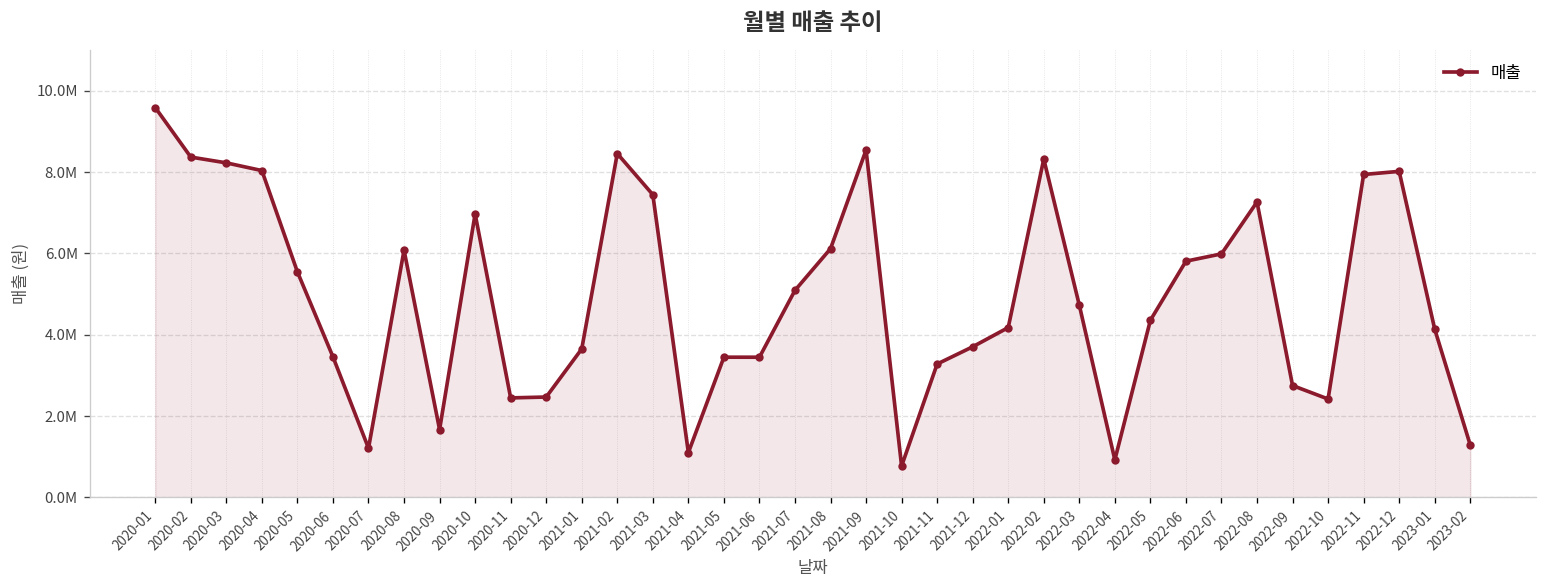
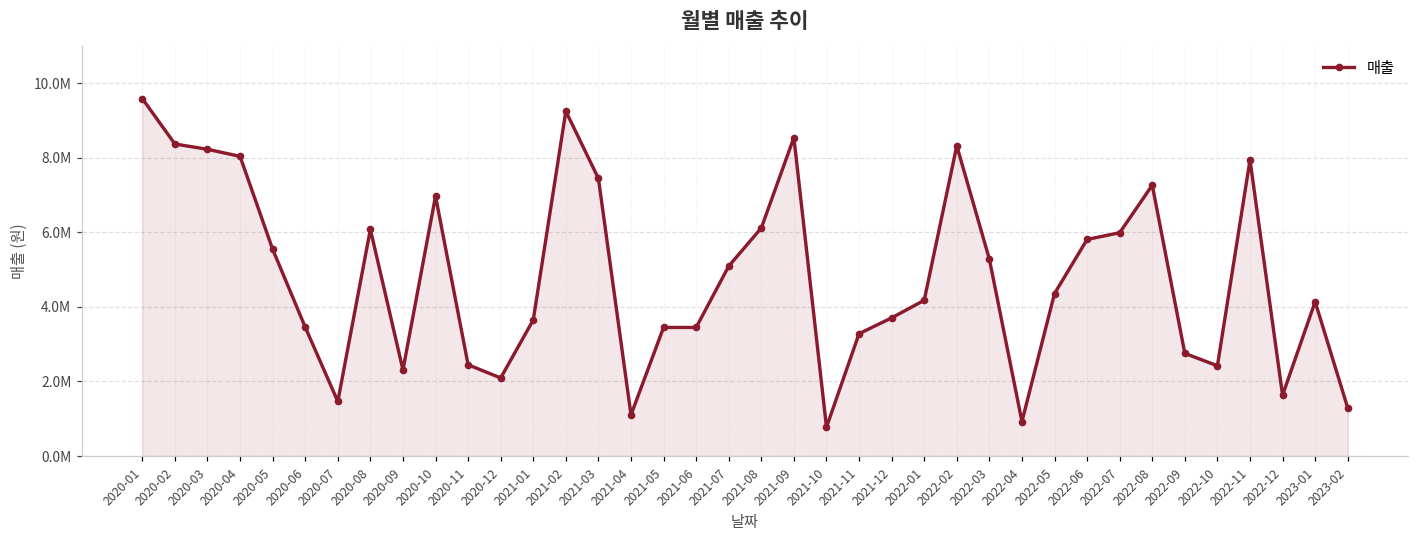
2020-07: 1200000 -> 1500000
2020-09: 1700000 -> 2300000
2020-12: 2500000 -> 2100000
2021-02: 8500000 -> 9200000
2022-03: 4700000 -> 5300000
2022-12: 8000000 -> 1600000
